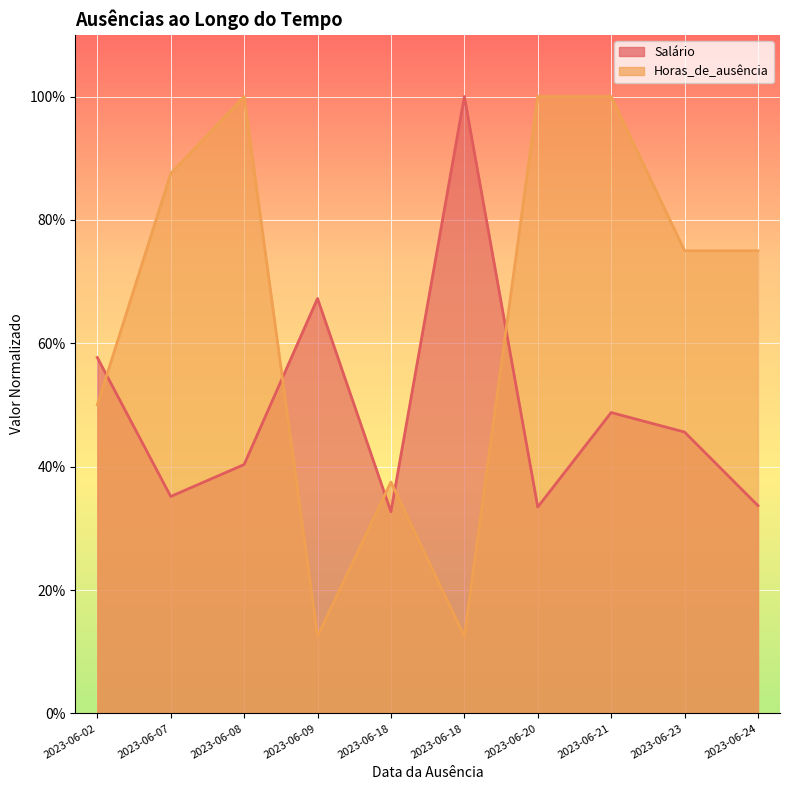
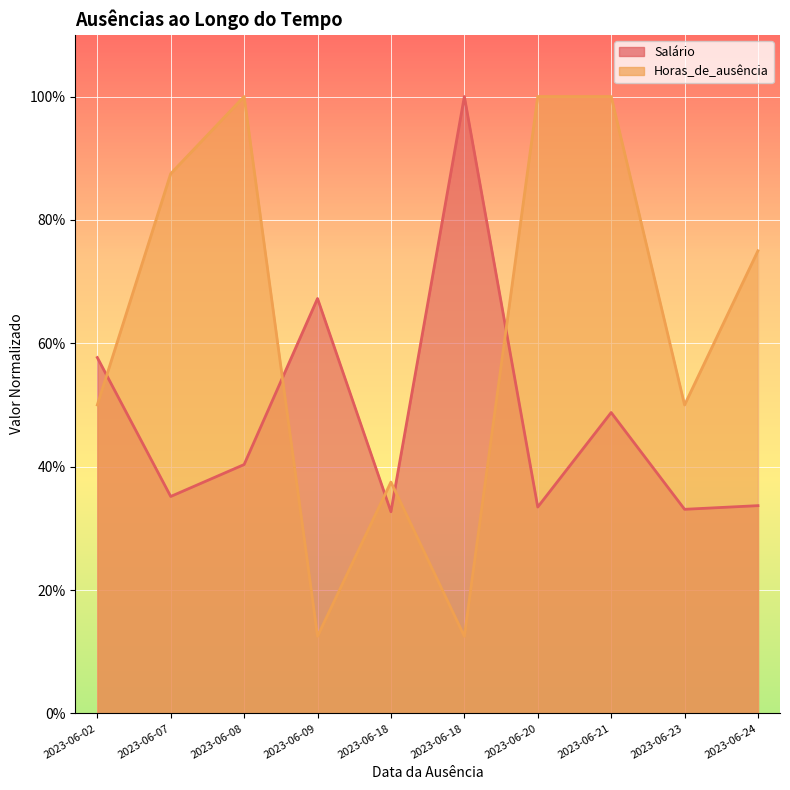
Salário, 2023-06-23: 46% -> 33%
Horas_de_ausência, 2023-06-23: 75% -> 50%
